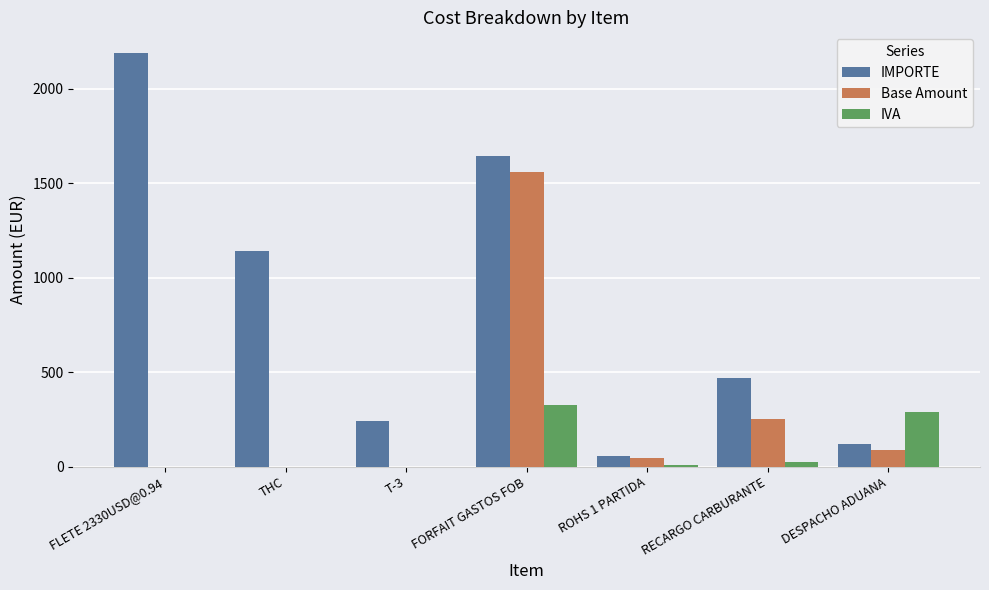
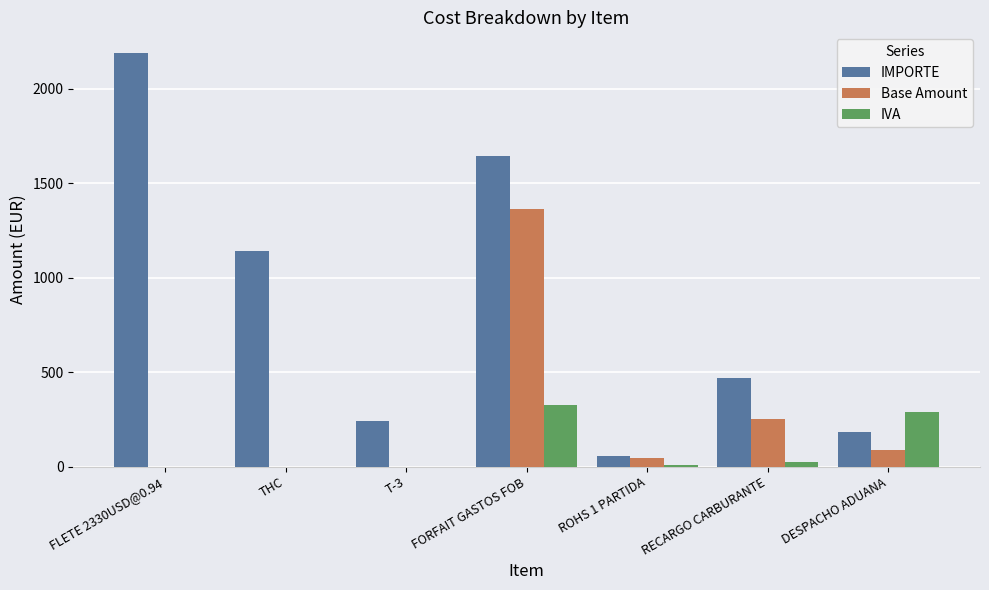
Base Amount, FORFAIT GASTOS FOB: 1560 -> 1370
IMPORTE, DESPACHO ADUANA: 120 -> 180
